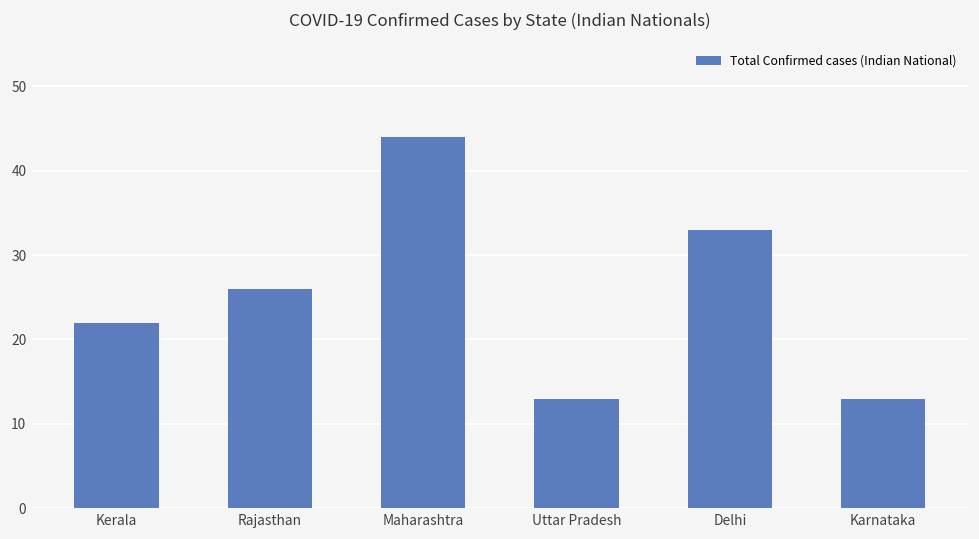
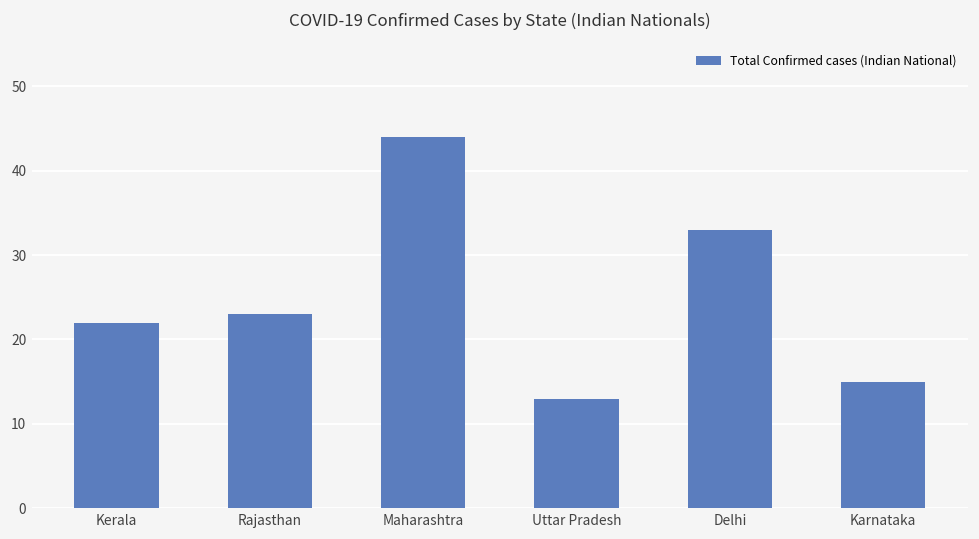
Rajasthan: 26 -> 23
Karnataka: 13 -> 15
